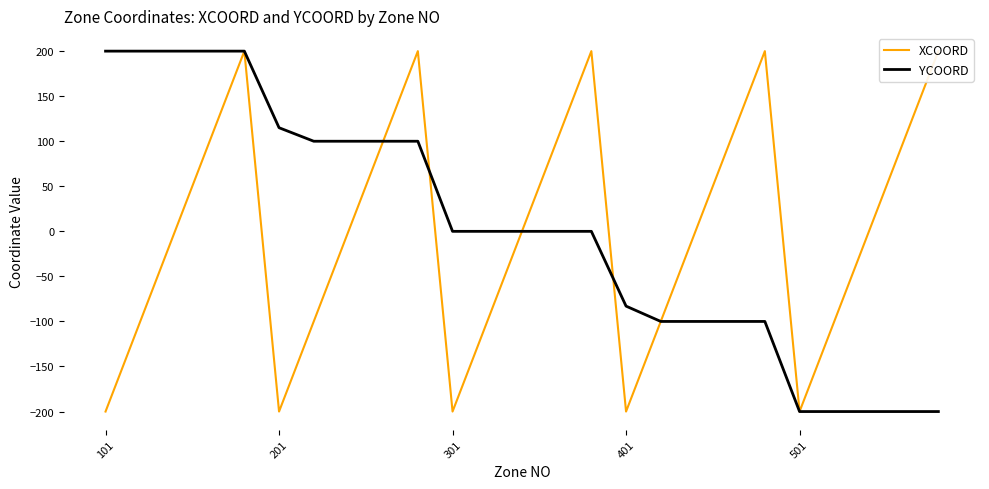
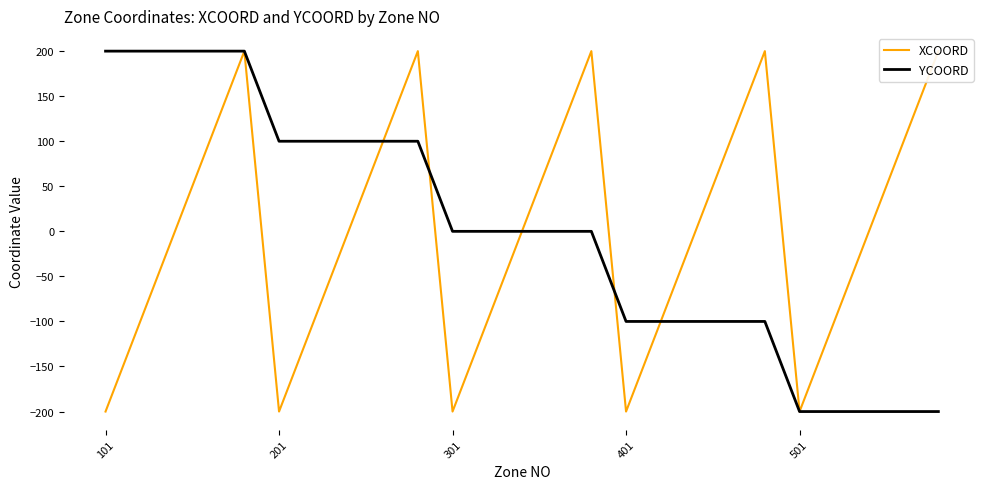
YCOORD, 201: 120 -> 100
YCOORD, 401: -80 -> -100
